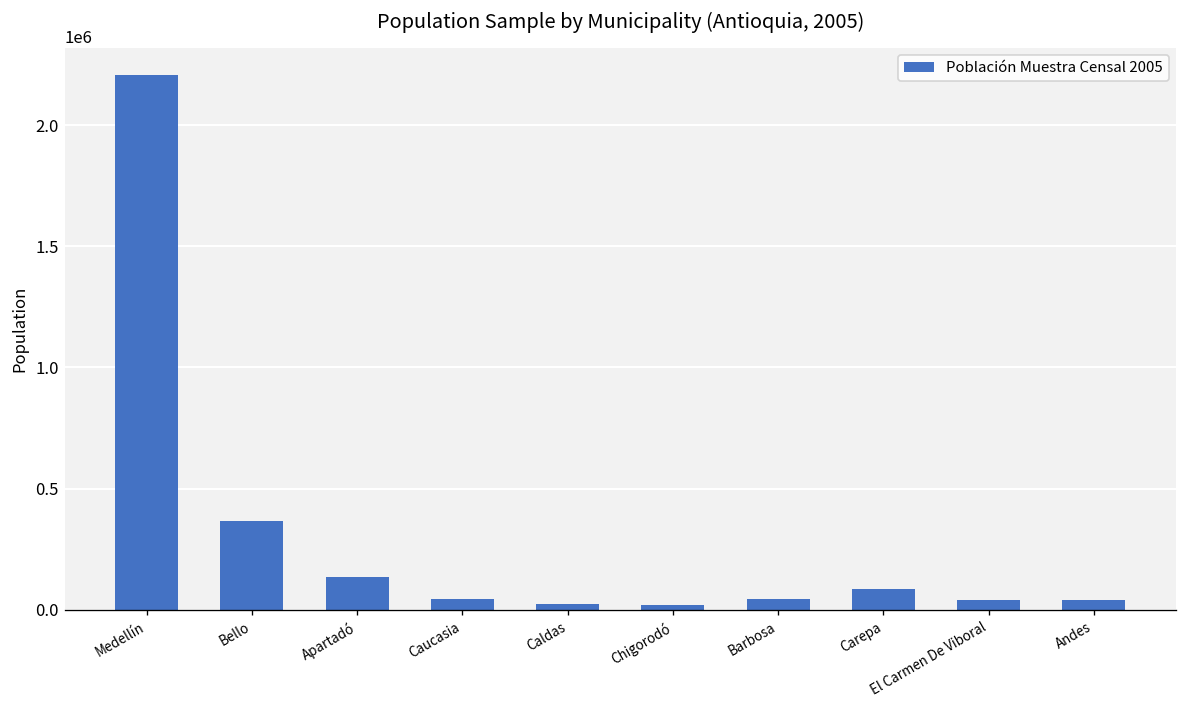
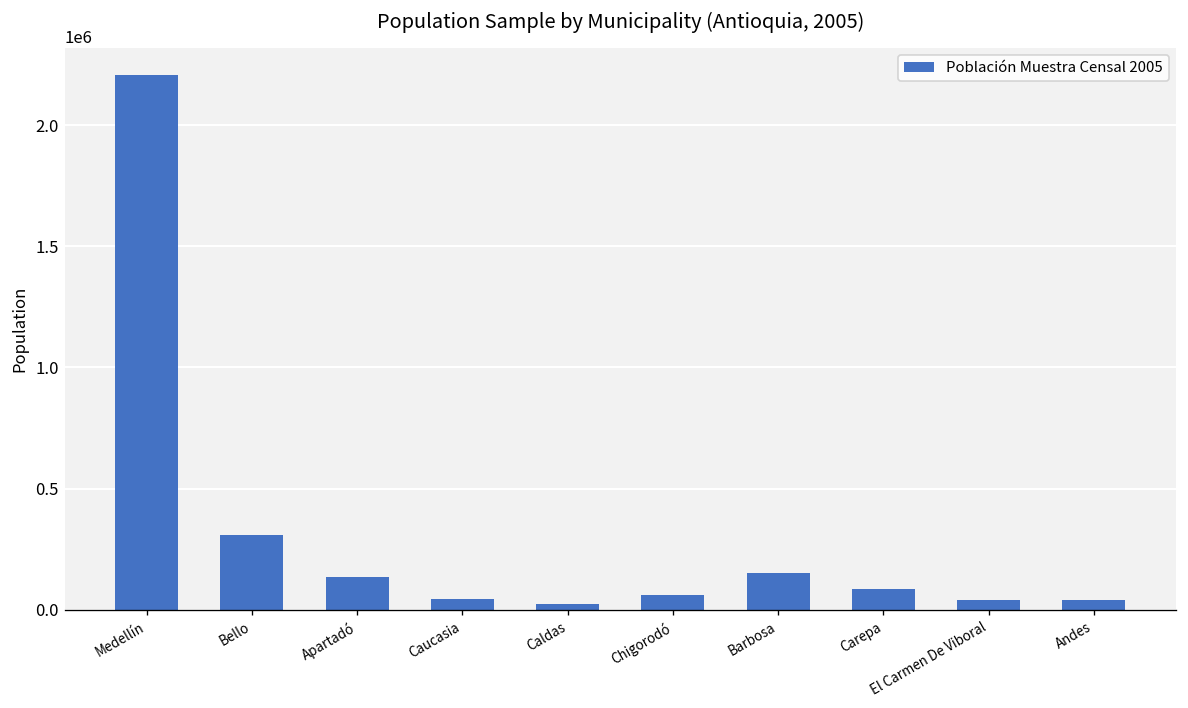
Bello: 370000 -> 310000
Chigorodó: 20000 -> 60000
Barbosa: 40000 -> 150000
